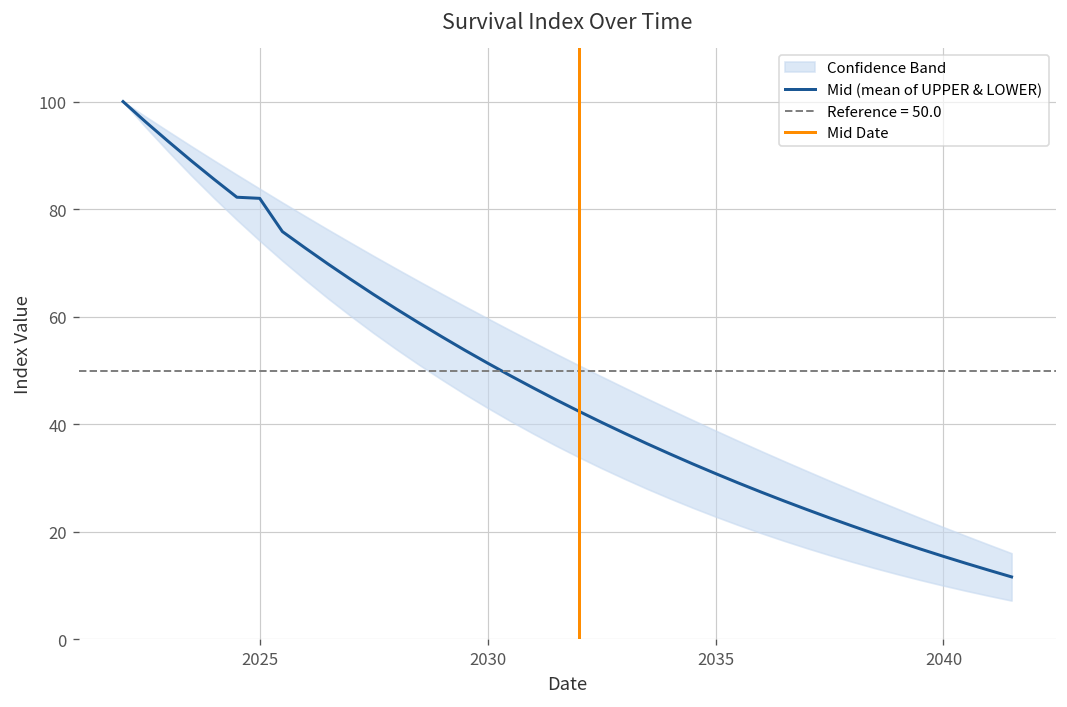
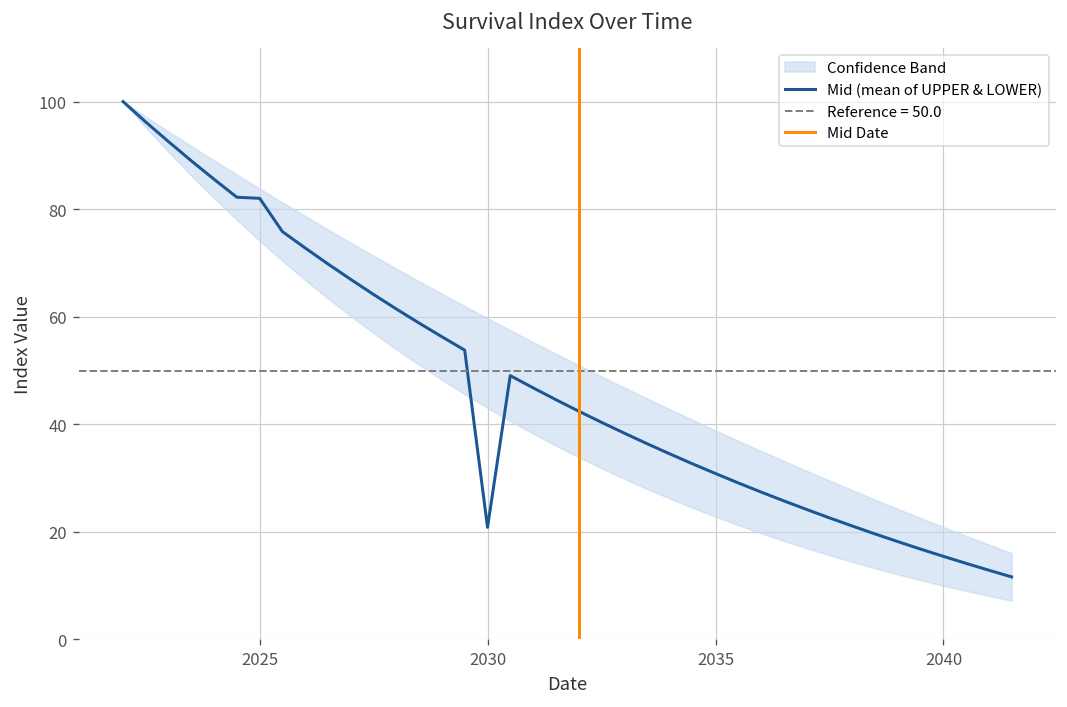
Mid (mean of UPPER & LOWER), 2030: 51 -> 21
